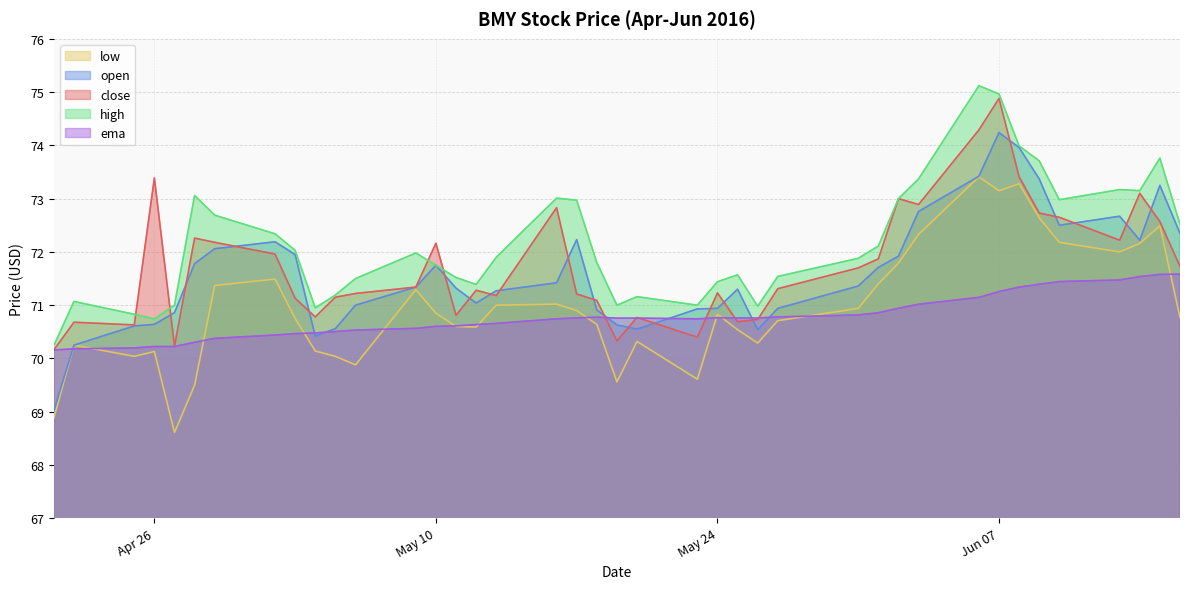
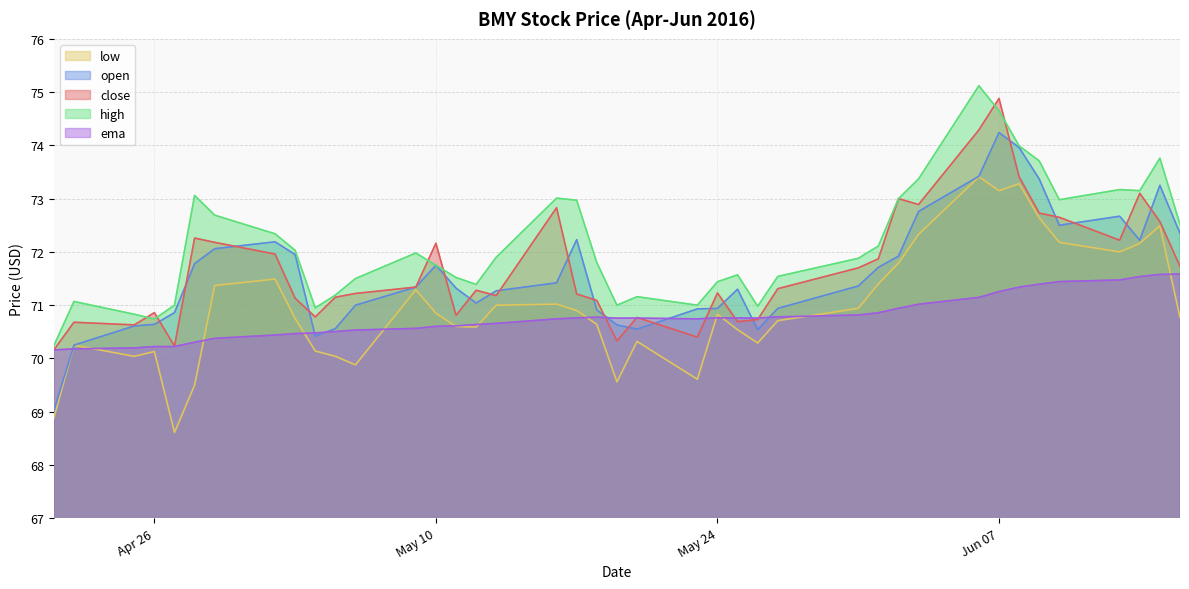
close, Apr 26: 73.4 -> 70.9
high, Jun 07: 75.0 -> 74.7
